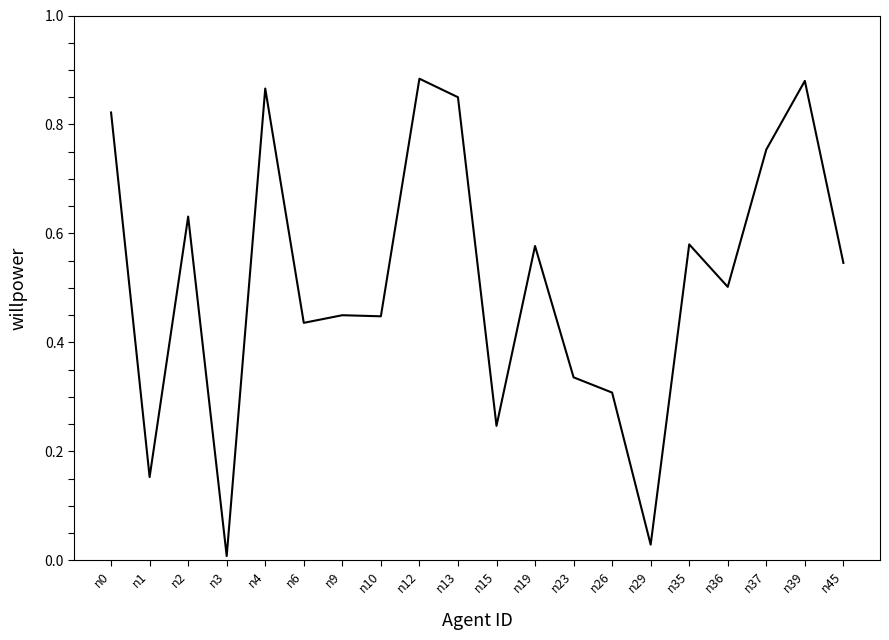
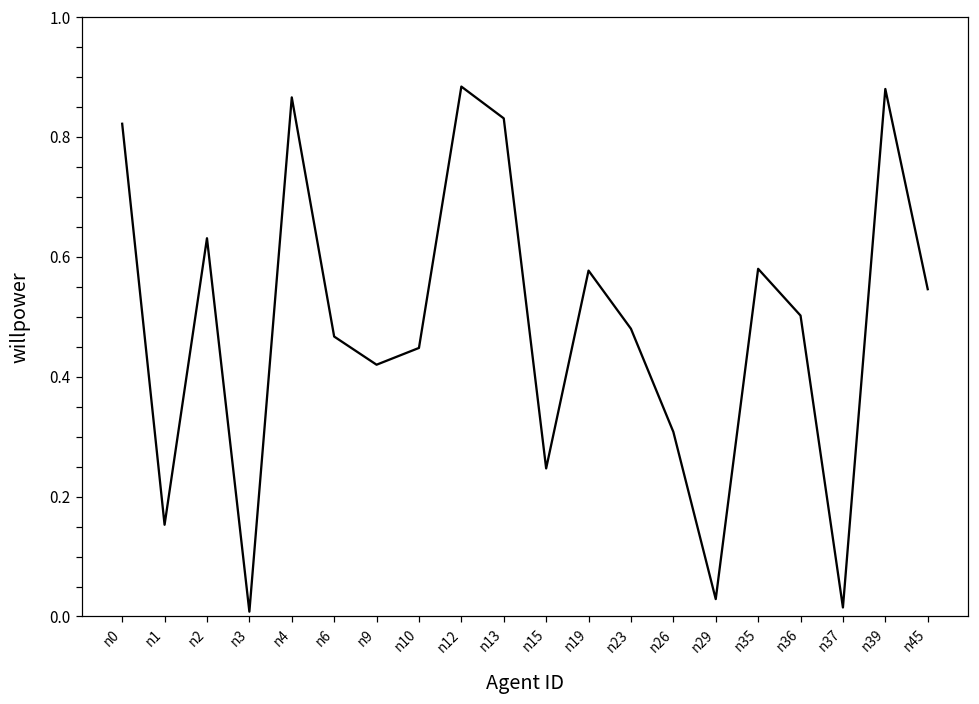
n6: 0.44 -> 0.47
n9: 0.45 -> 0.42
n13: 0.85 -> 0.83
n23: 0.34 -> 0.48
n37: 0.75 -> 0.02
